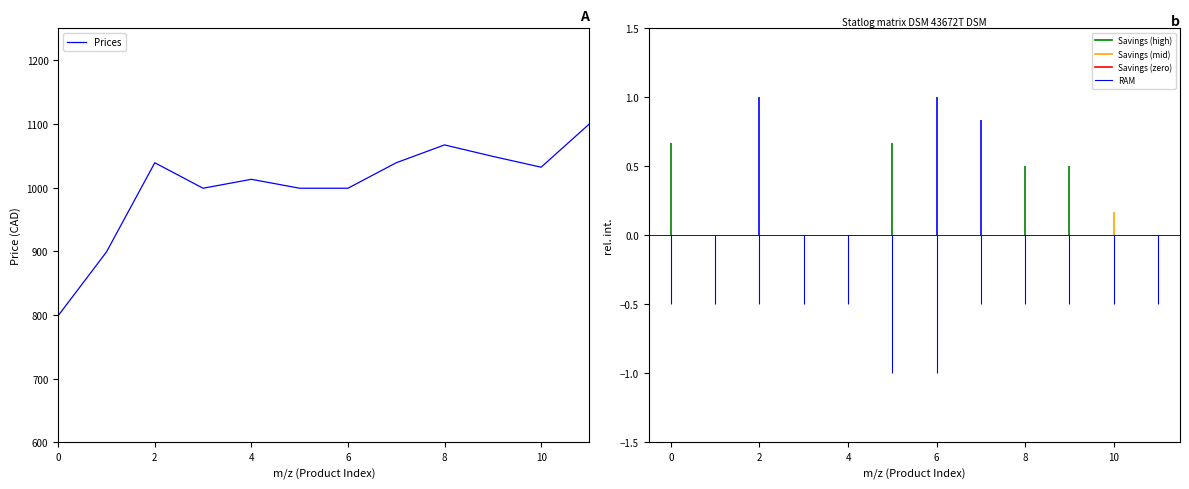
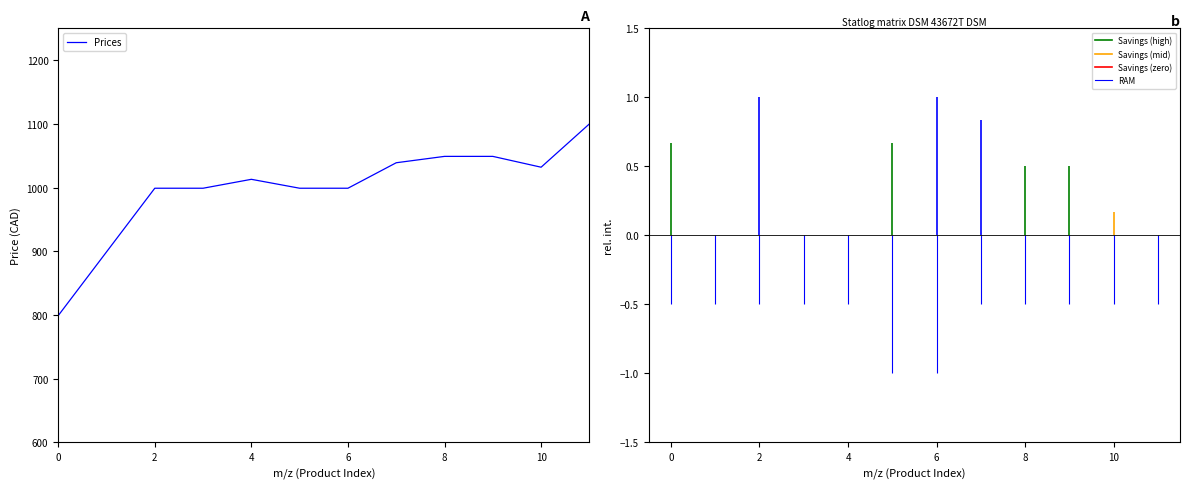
2: 1040 -> 1000
8: 1070 -> 1050
